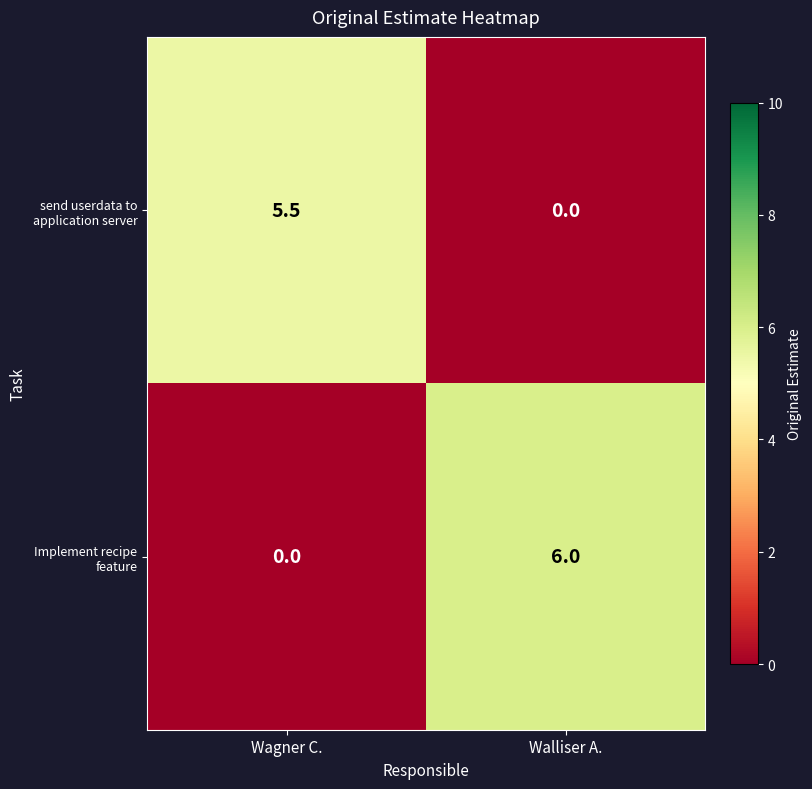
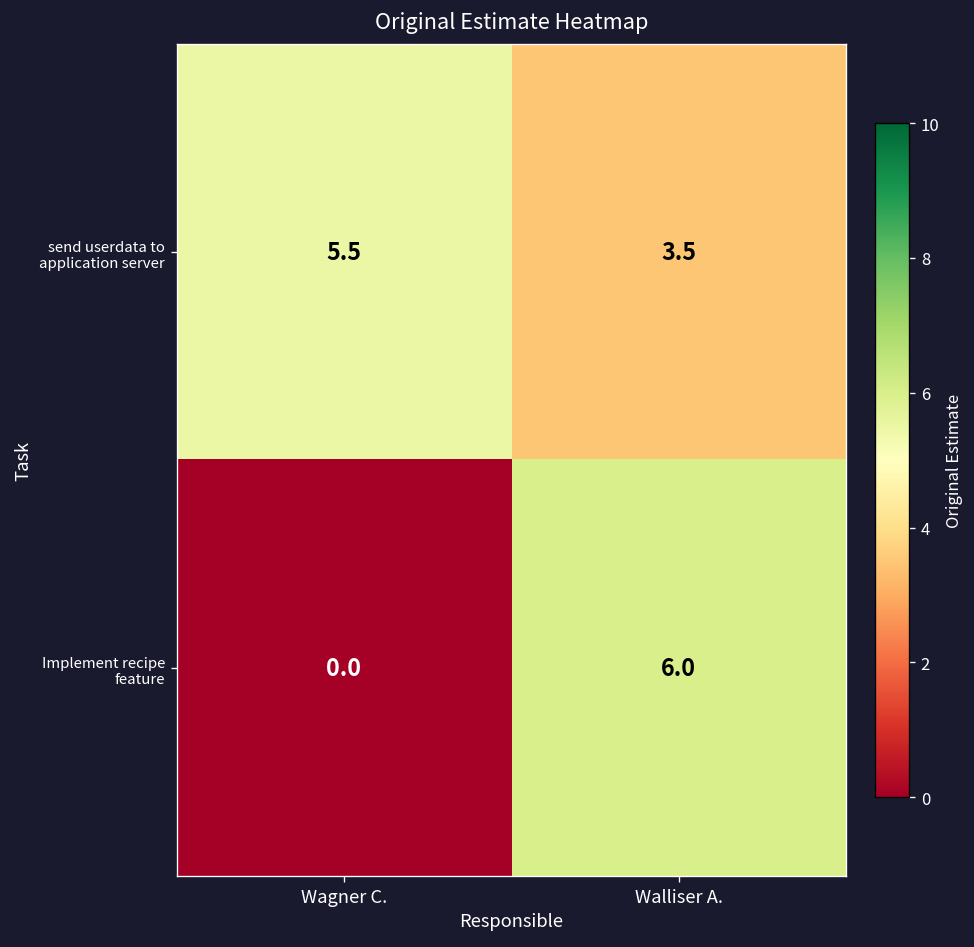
send userdata to application server, Walliser A.: 0.0 -> 3.5
